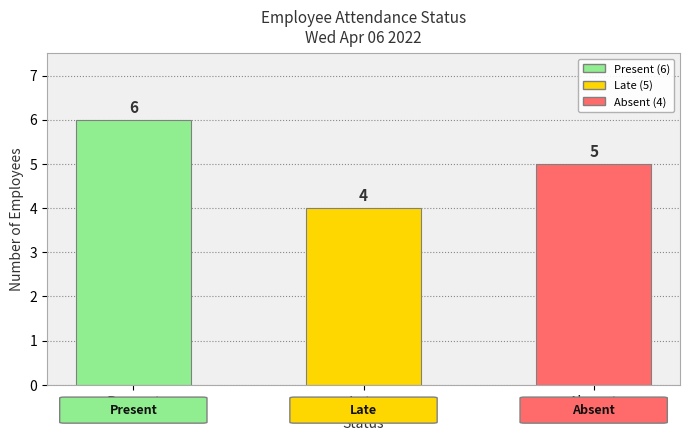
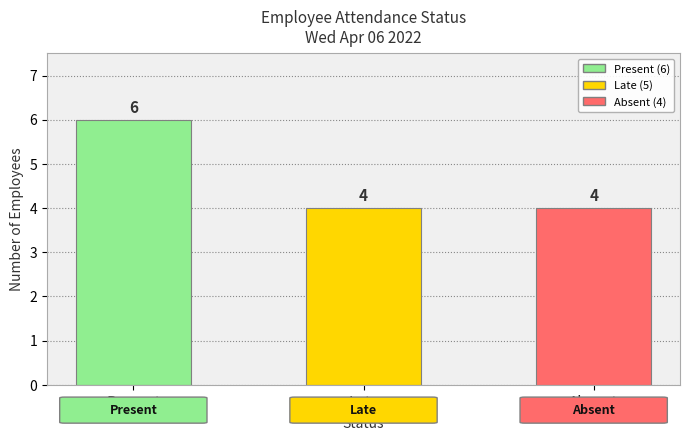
Absent: 5 -> 4
